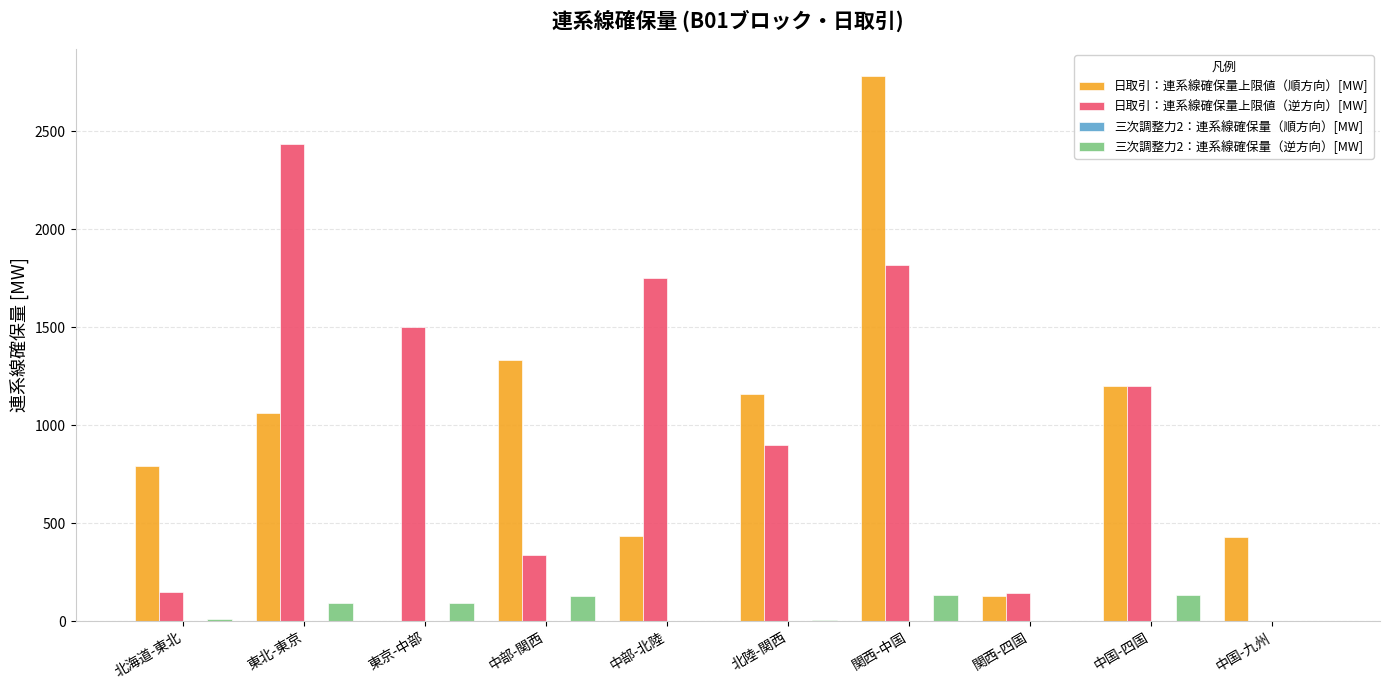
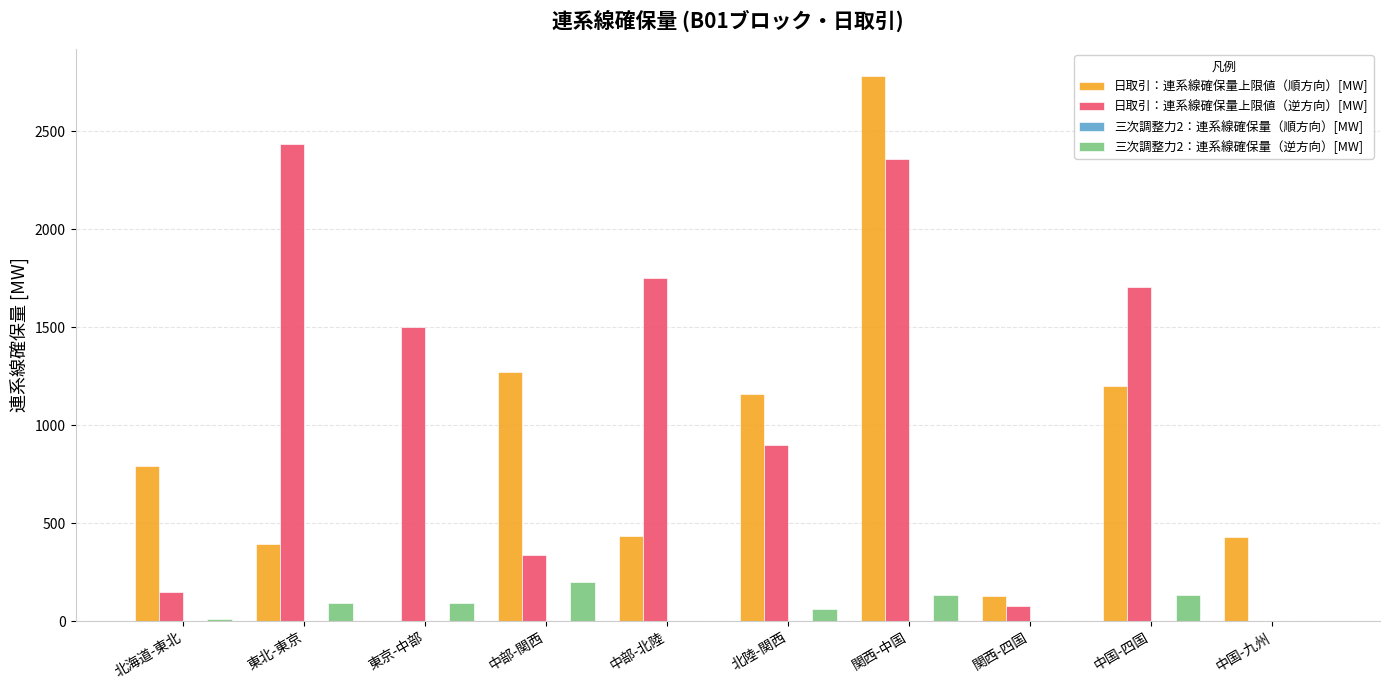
日取引：連系線確保量上限値（順方向）[MW], 東北-東京: 1060 -> 390
日取引：連系線確保量上限値（順方向）[MW], 中部-関西: 1330 -> 1270
三次調整力2：連系線確保量（逆方向）[MW], 中部-関西: 130 -> 200
三次調整力2：連系線確保量（逆方向）[MW], 北陸-関西: 10 -> 60
日取引：連系線確保量上限値（逆方向）[MW], 関西-中国: 1820 -> 2360
日取引：連系線確保量上限値（逆方向）[MW], 関西-四国: 140 -> 80
日取引：連系線確保量上限値（逆方向）[MW], 中国-四国: 1200 -> 1700
